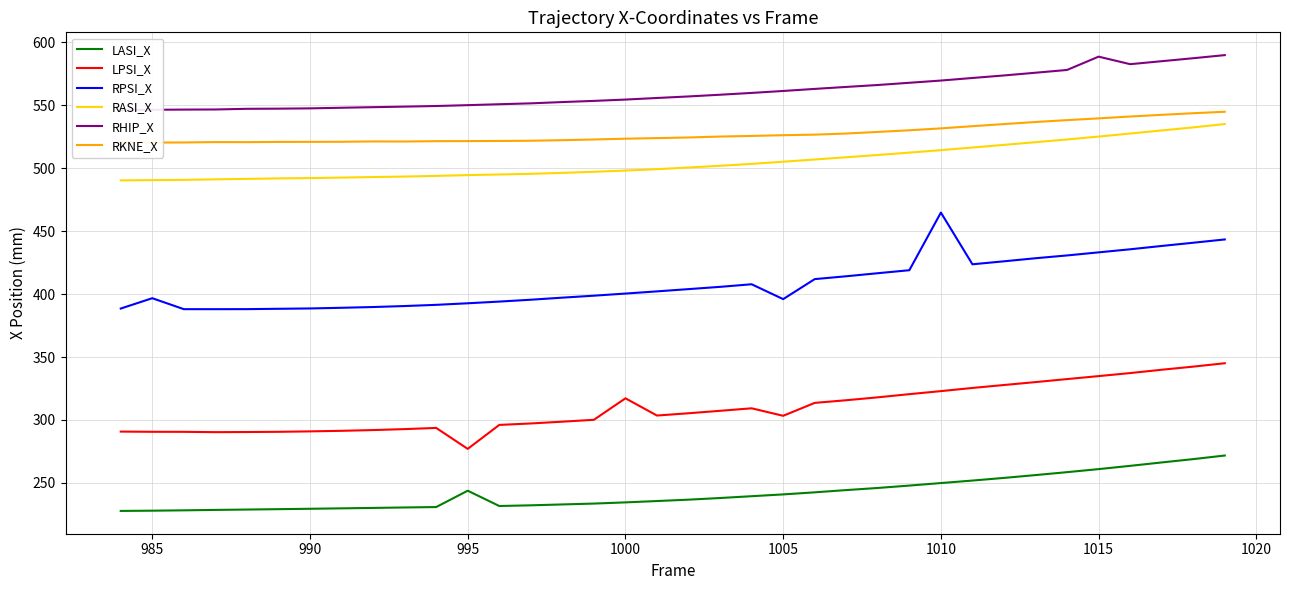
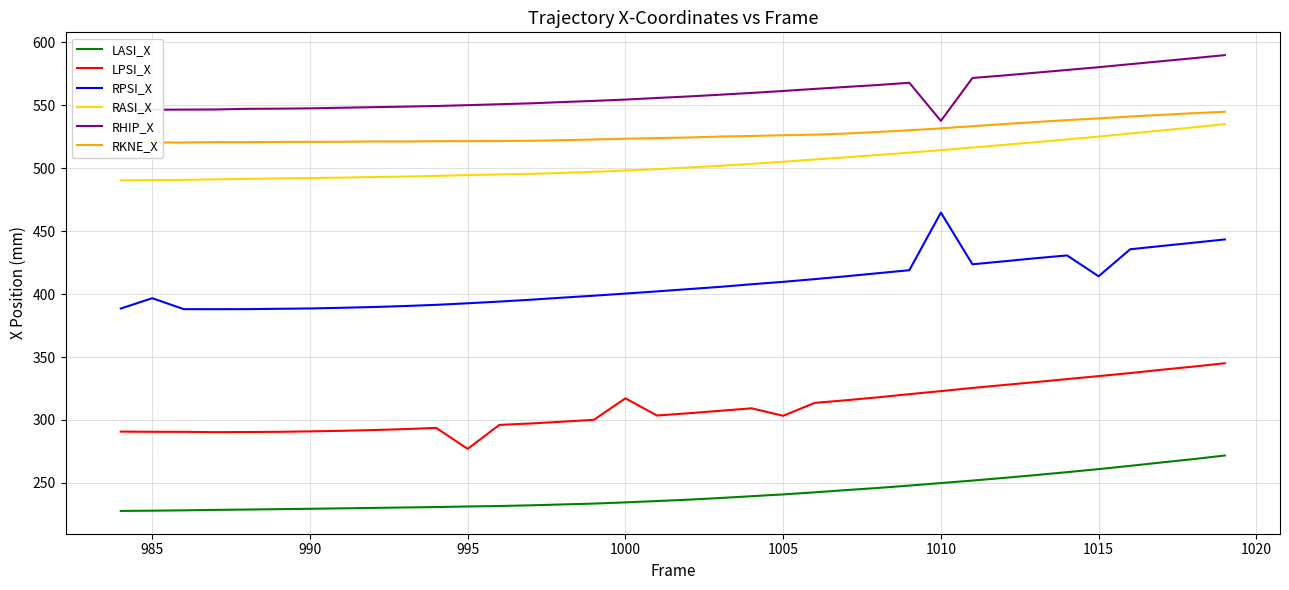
LASI_X, 995: 244 -> 231
RPSI_X, 1005: 396 -> 410
RHIP_X, 1010: 570 -> 538
RPSI_X, 1015: 433 -> 414
RHIP_X, 1015: 589 -> 580
